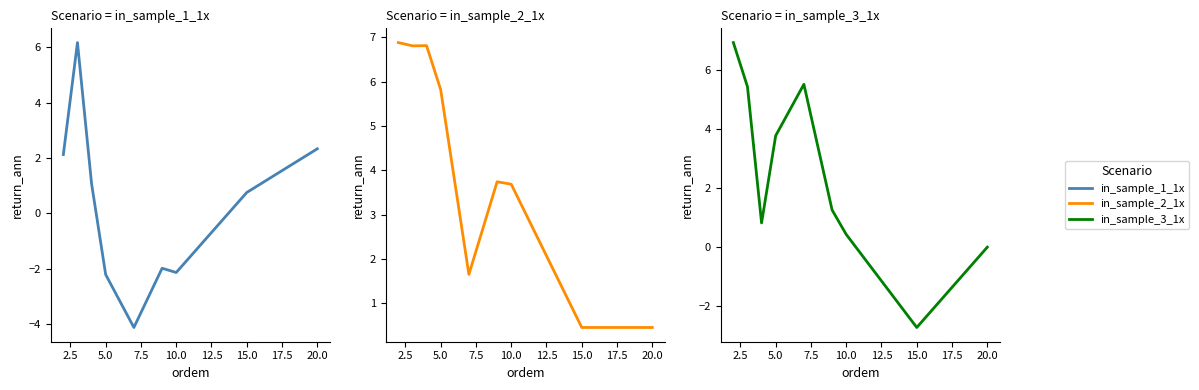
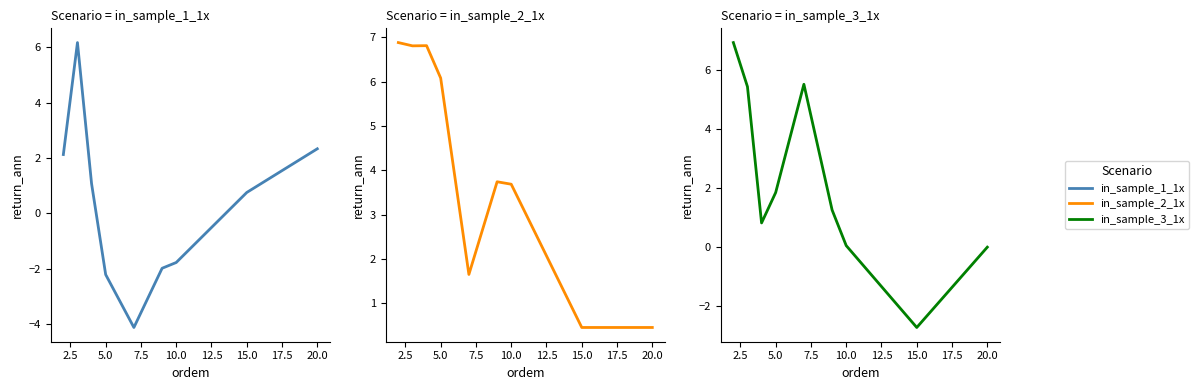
Scenario = in_sample_1_1x, 10.0: -2.1 -> -1.8
Scenario = in_sample_2_1x, 5.0: 5.8 -> 6.1
Scenario = in_sample_3_1x, 5.0: 3.8 -> 1.8
Scenario = in_sample_3_1x, 10.0: 0.4 -> 0.1
